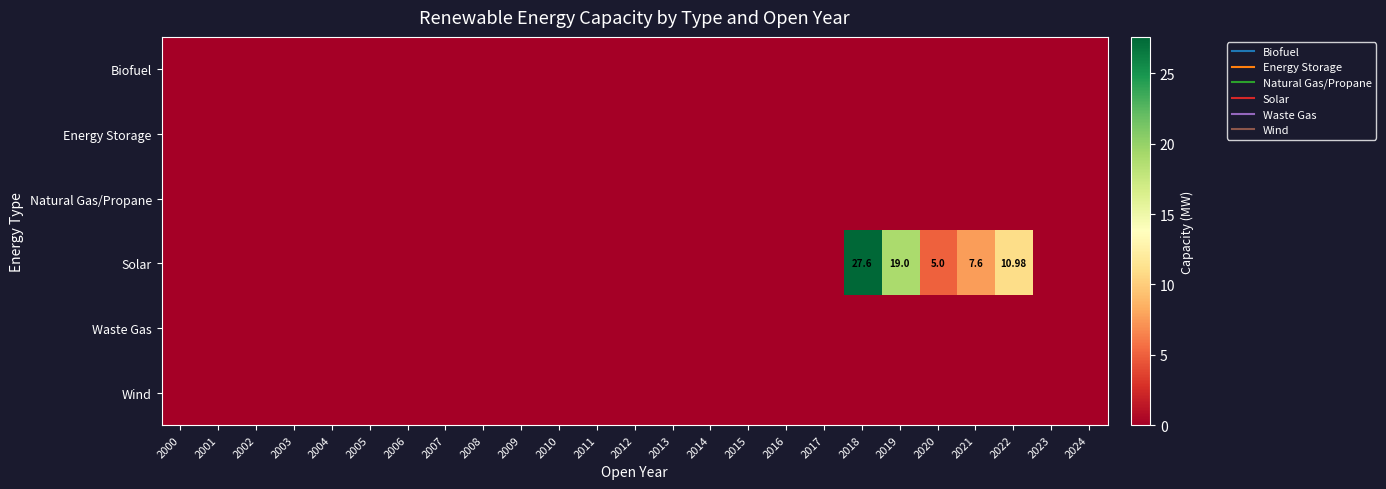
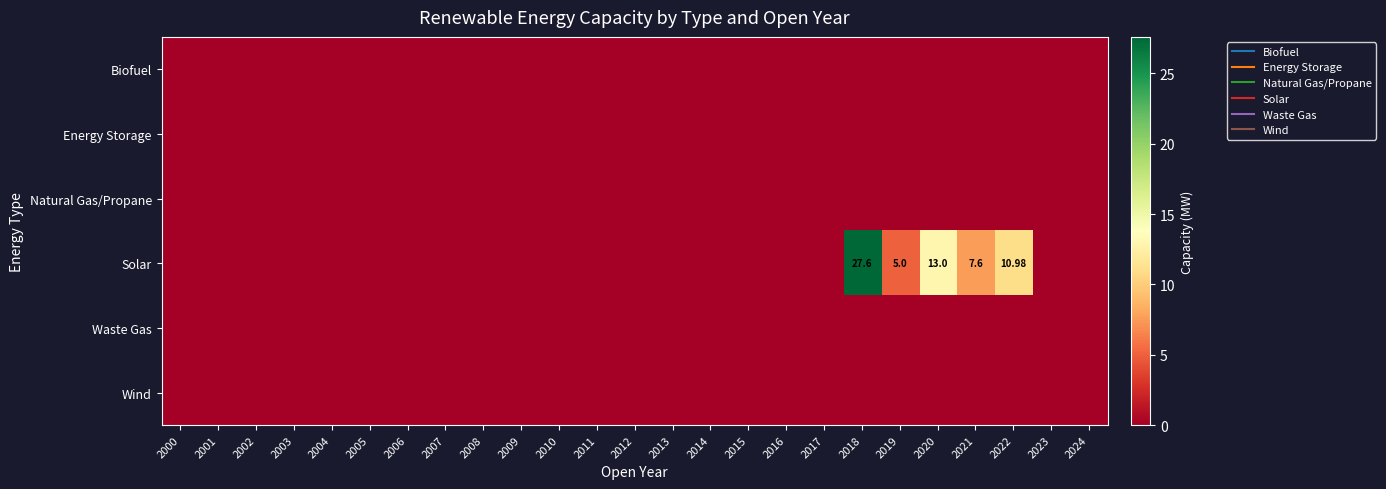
Solar, 2019: 19.0 -> 5.0
Solar, 2020: 5.0 -> 13.0
